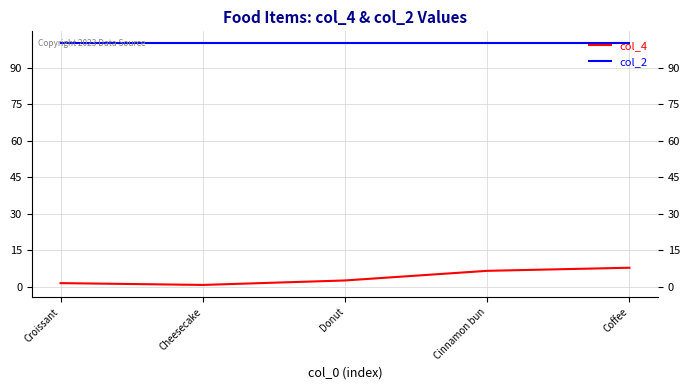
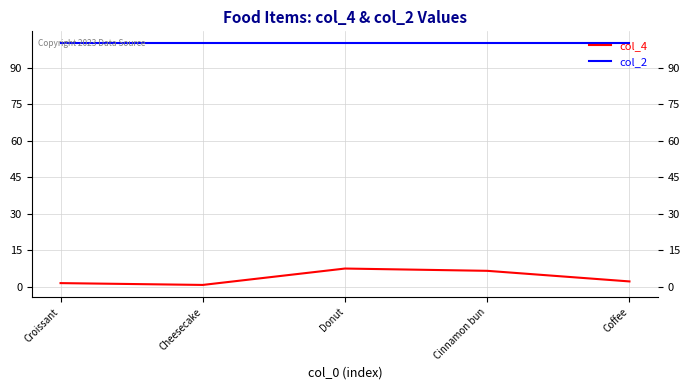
col_4, Donut: 3 -> 7
col_4, Coffee: 8 -> 2
